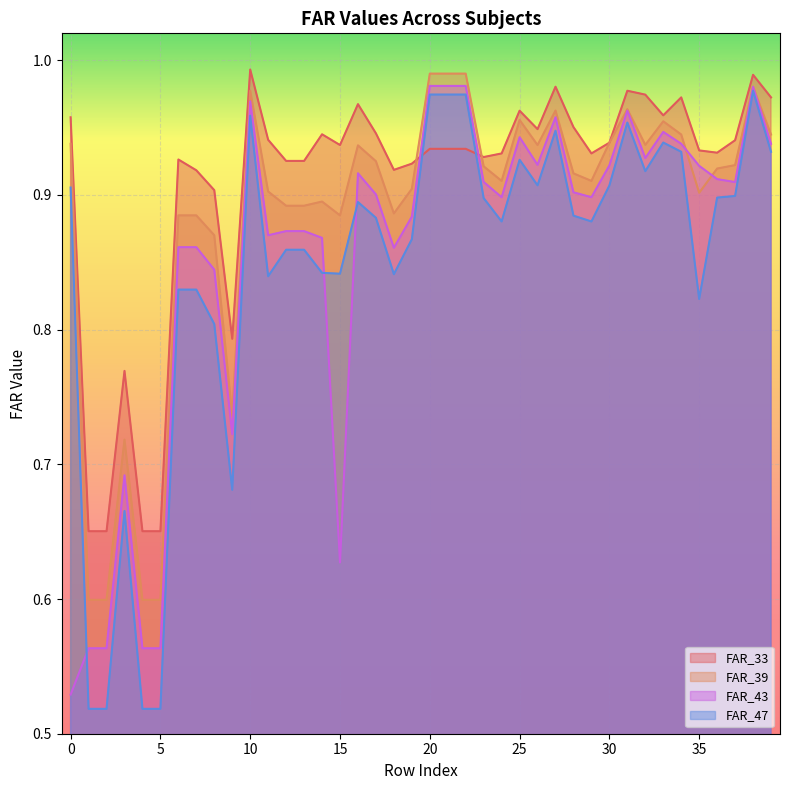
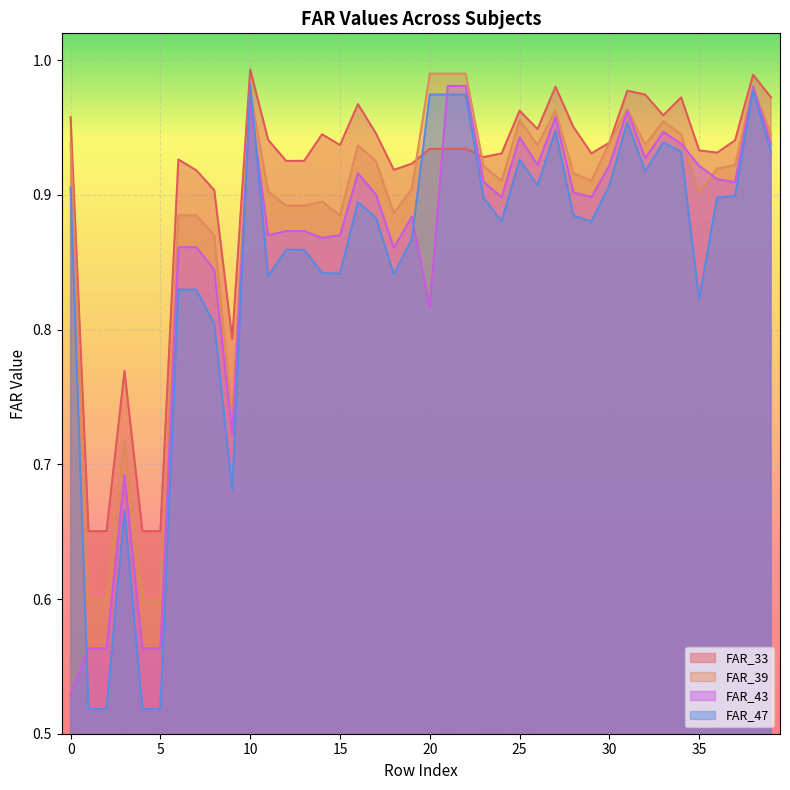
FAR_47, 10: 0.959 -> 0.982
FAR_43, 15: 0.627 -> 0.870
FAR_43, 20: 0.981 -> 0.817
